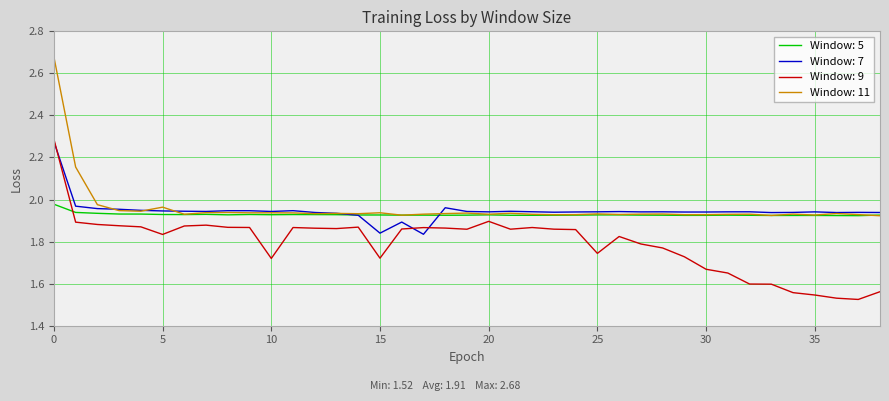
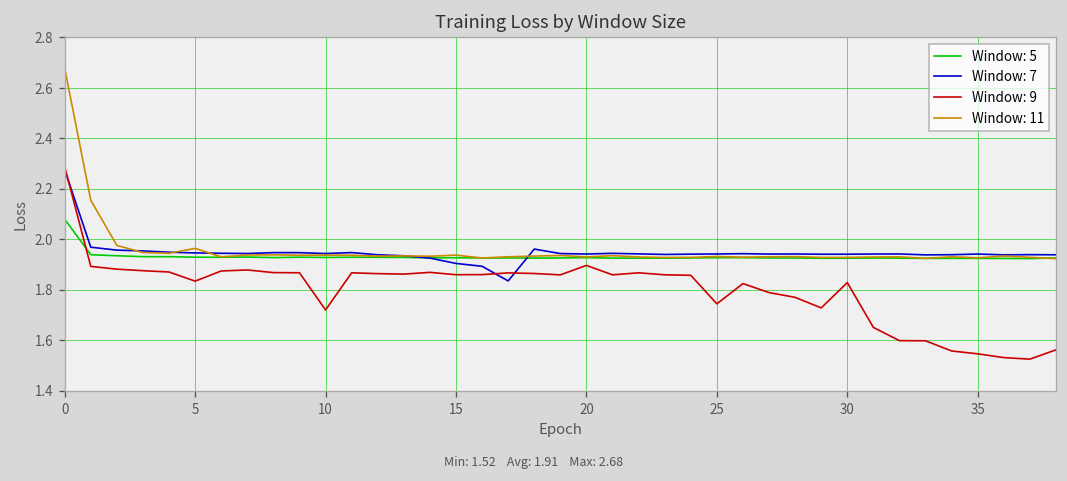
Window: 5, 0: 1.98 -> 2.08
Window: 7, 15: 1.84 -> 1.90
Window: 9, 15: 1.72 -> 1.86
Window: 9, 30: 1.67 -> 1.83
